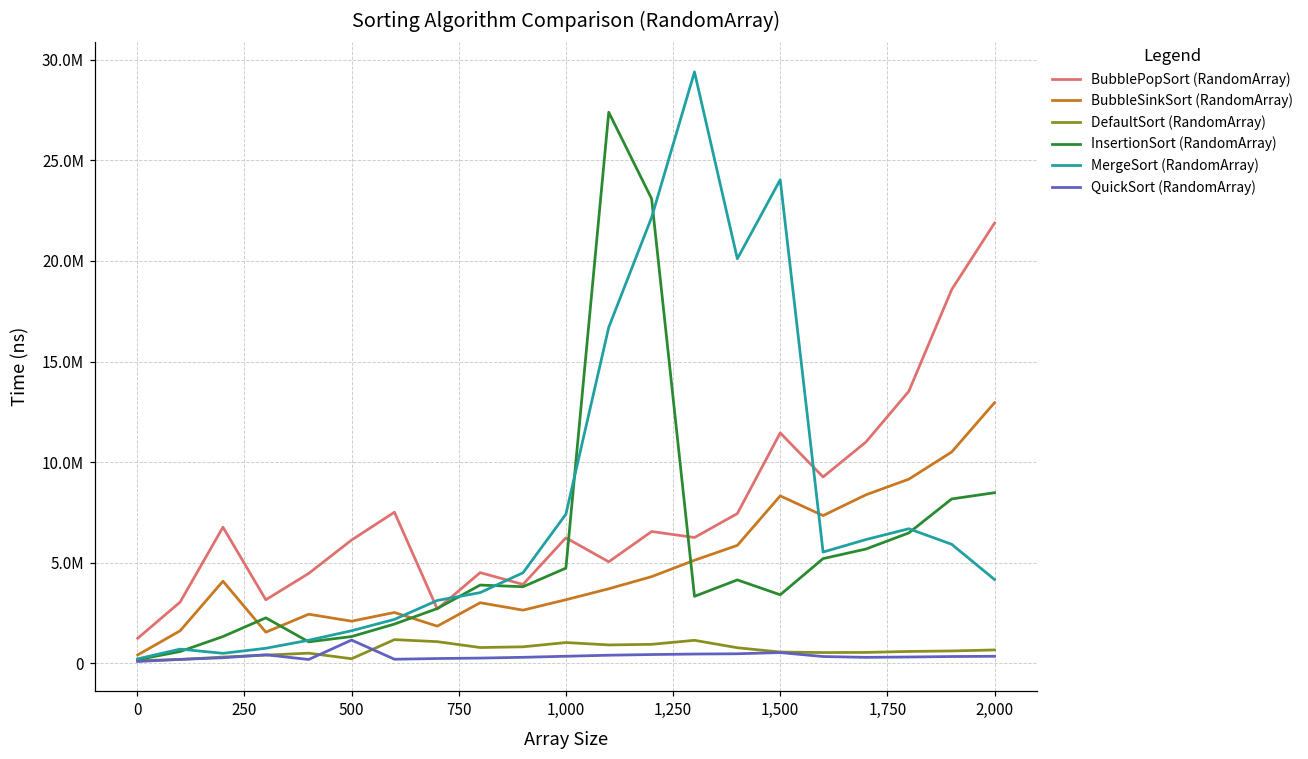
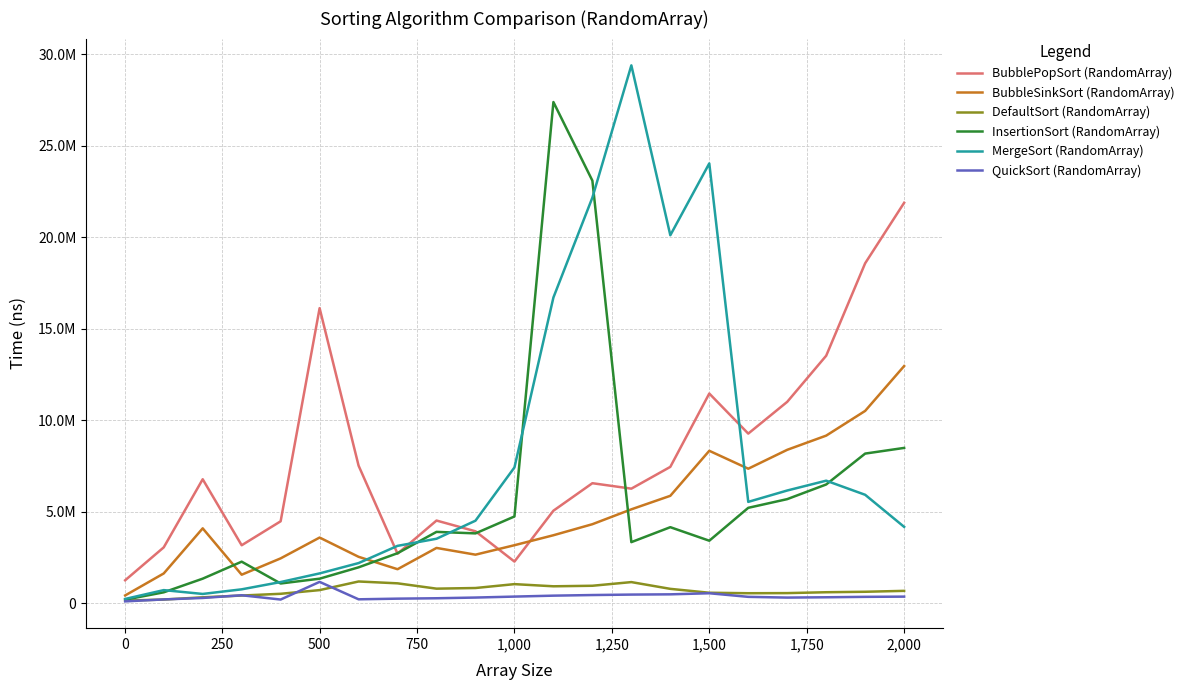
BubblePopSort (RandomArray), 500: 6100000 -> 16100000
BubbleSinkSort (RandomArray), 500: 2100000 -> 3600000
DefaultSort (RandomArray), 500: 200000 -> 700000
BubblePopSort (RandomArray), 1,000: 6200000 -> 2300000
